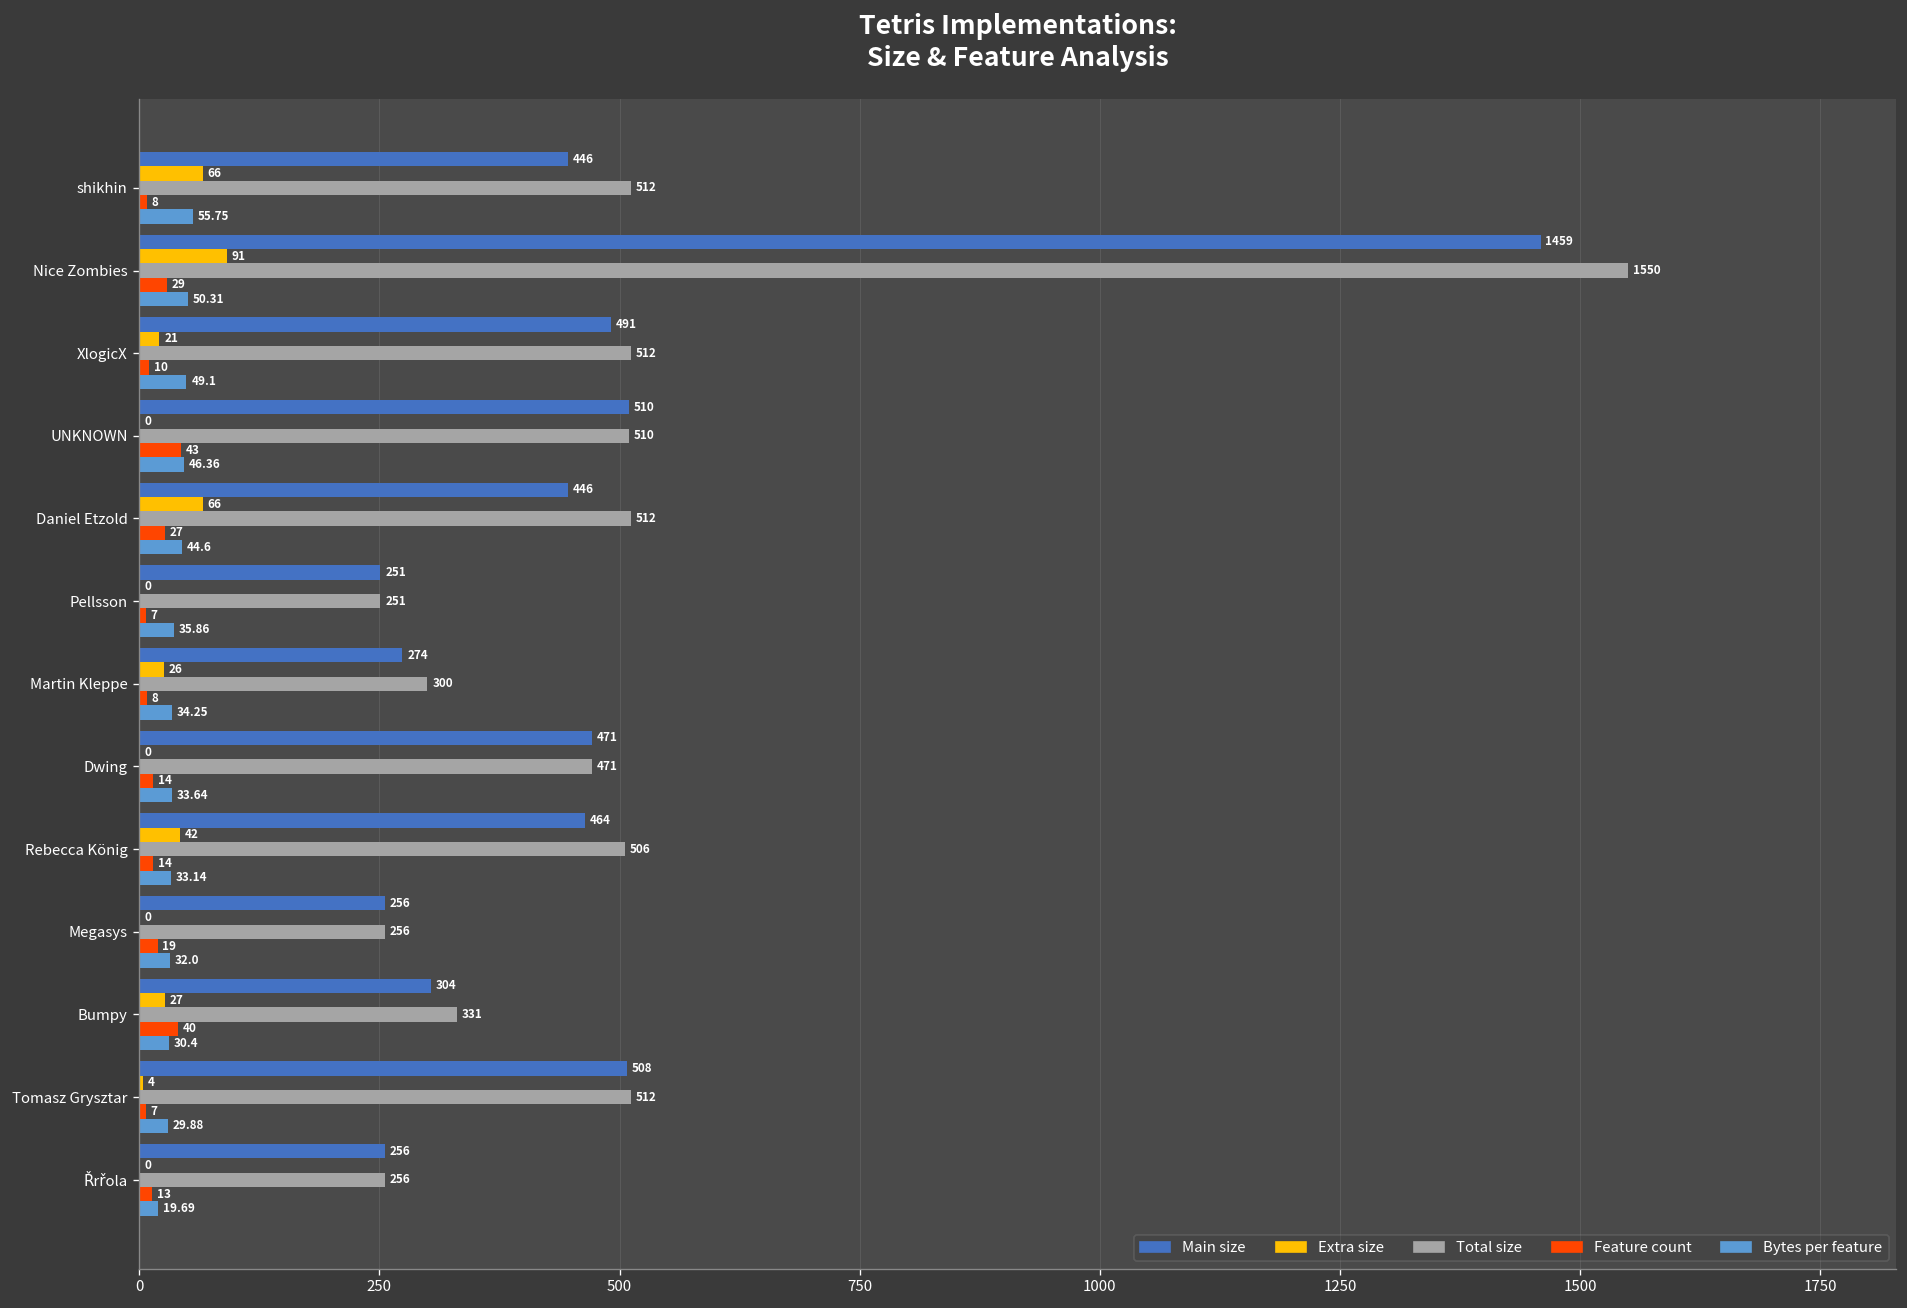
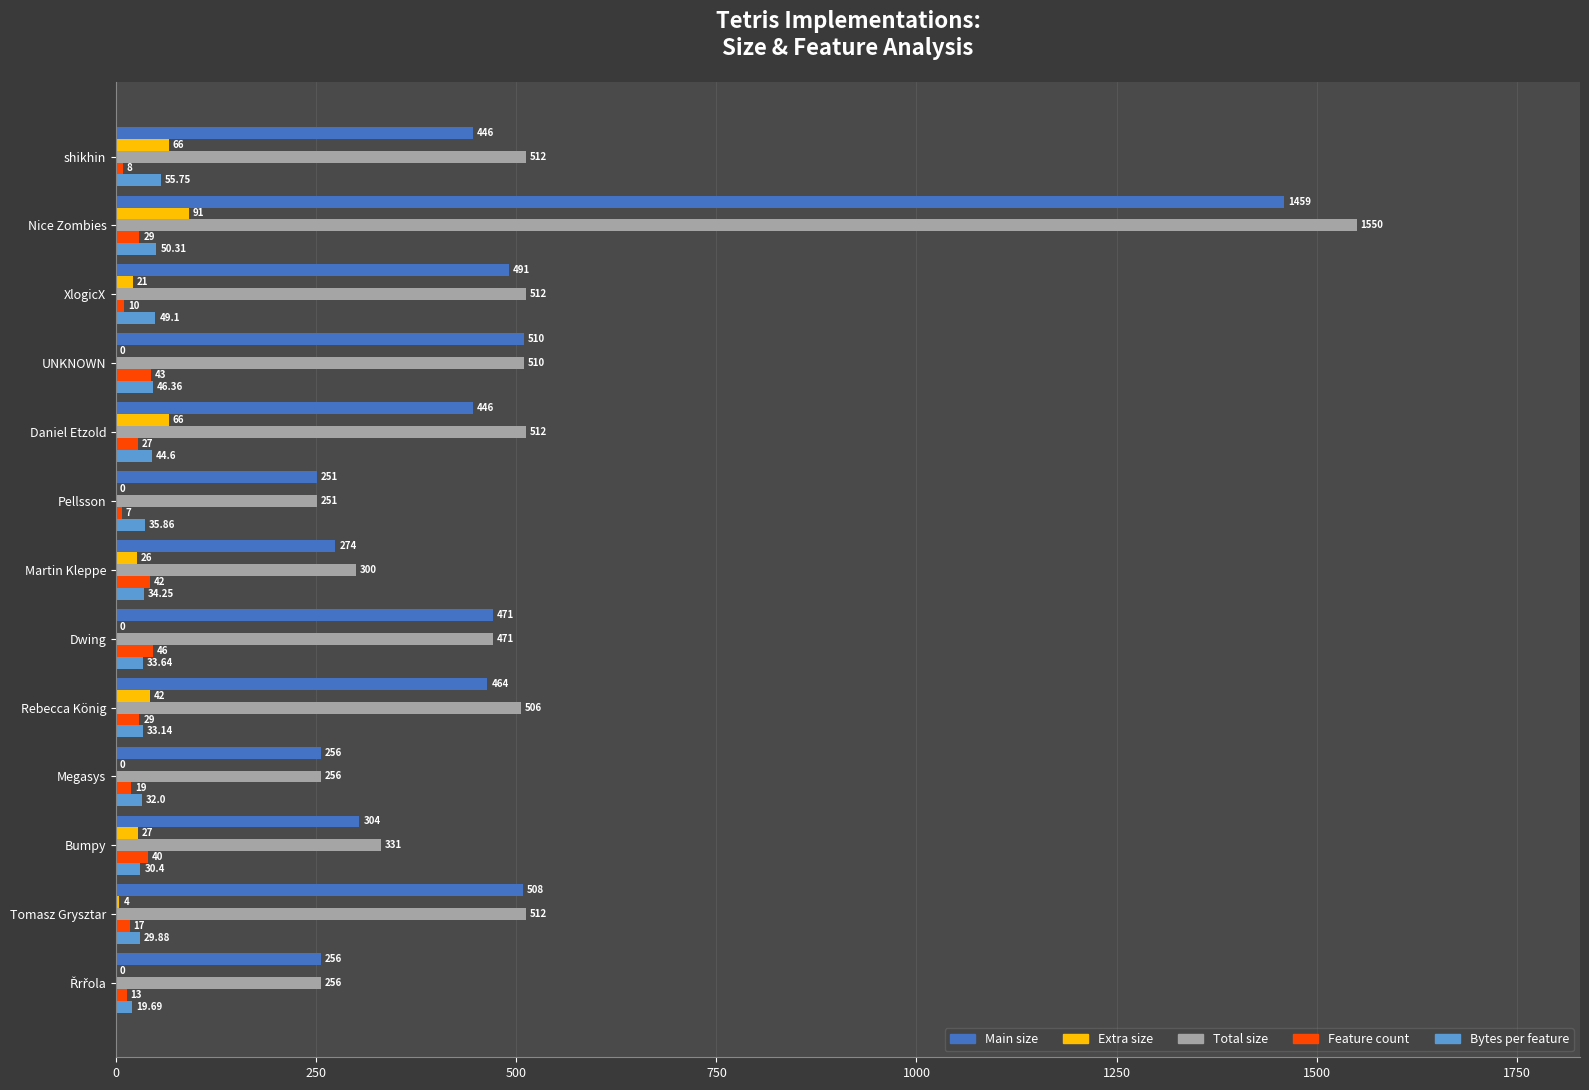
Feature count, Martin Kleppe: 8 -> 42
Feature count, Dwing: 14 -> 46
Feature count, Rebecca König: 14 -> 29
Feature count, Tomasz Grysztar: 7 -> 17
